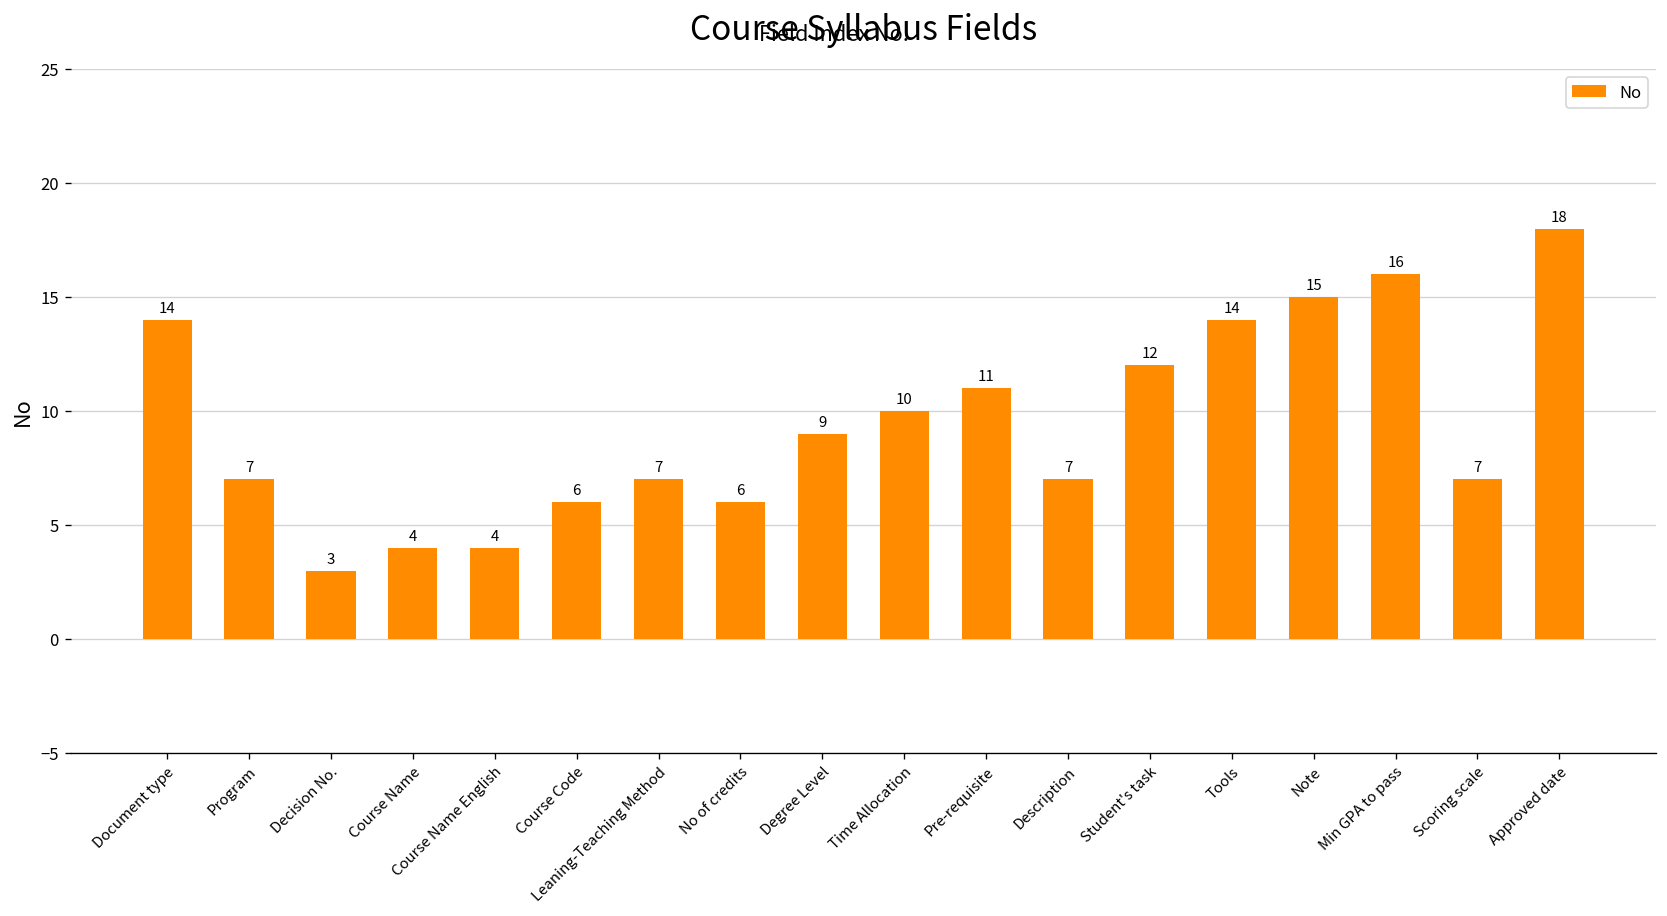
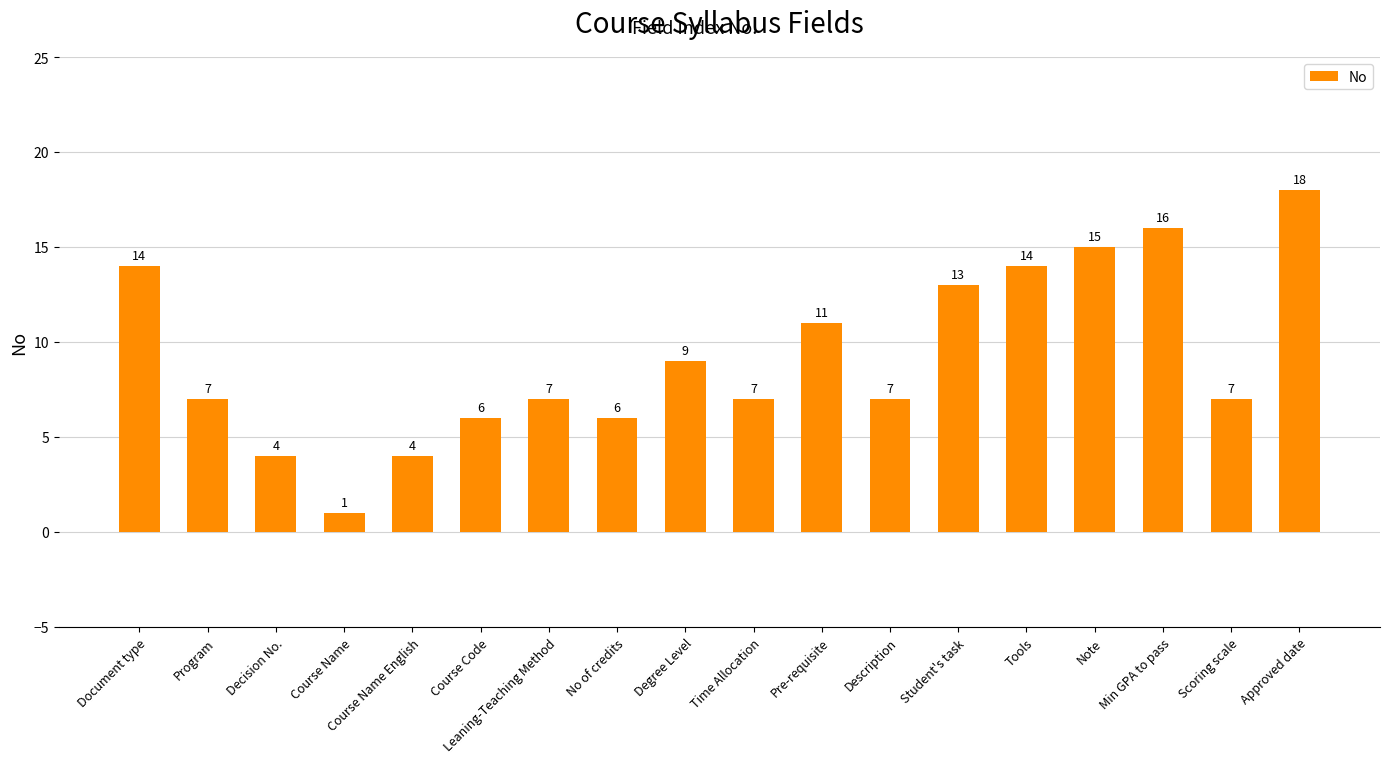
Decision No.: 3 -> 4
Course Name: 4 -> 1
Time Allocation: 10 -> 7
Student's task: 12 -> 13
